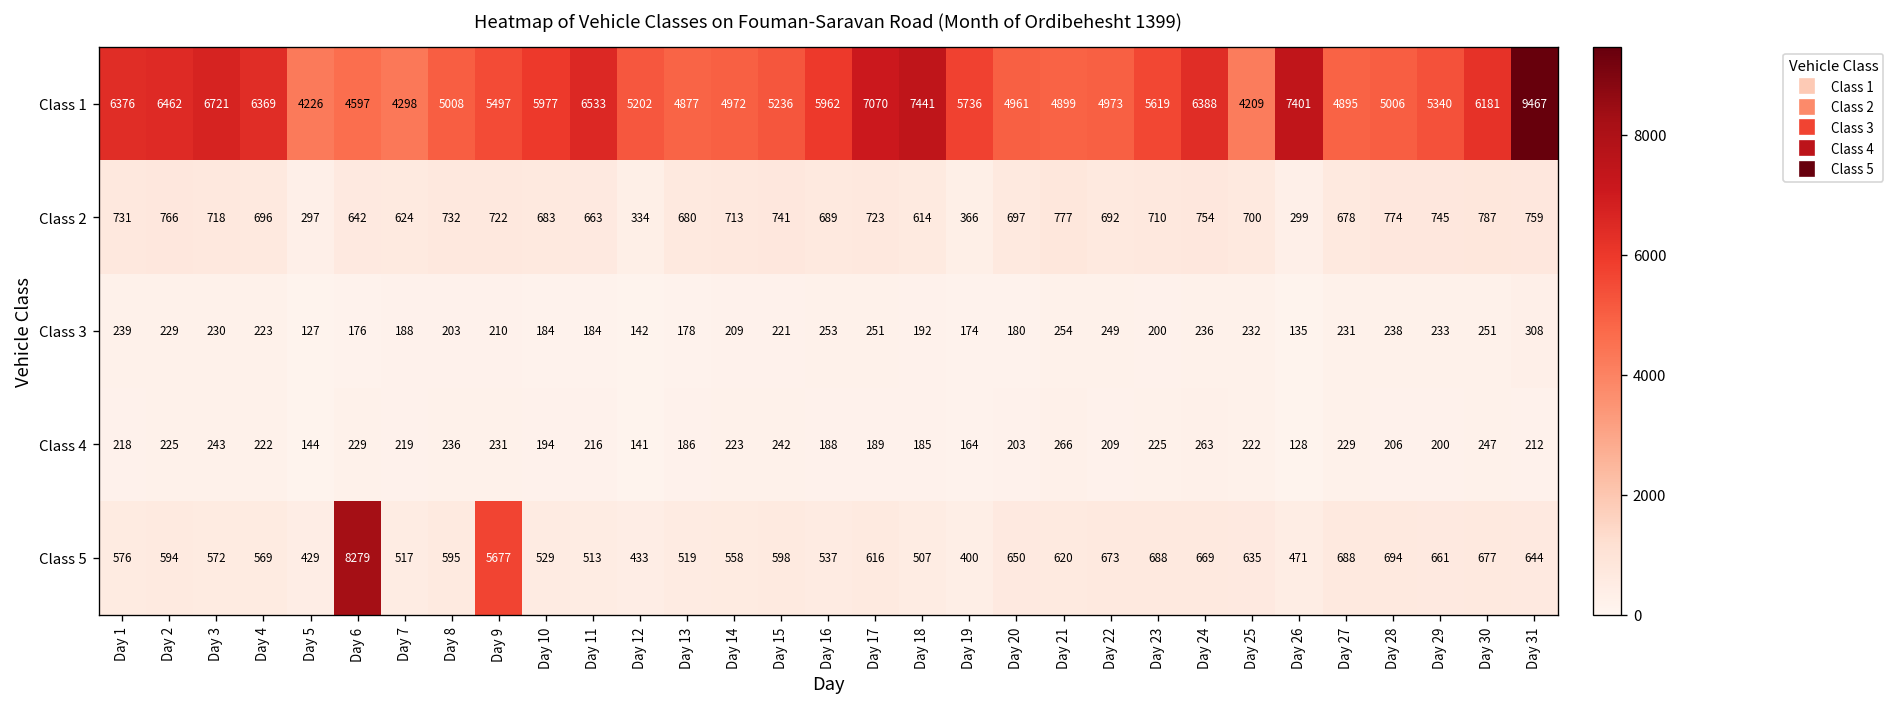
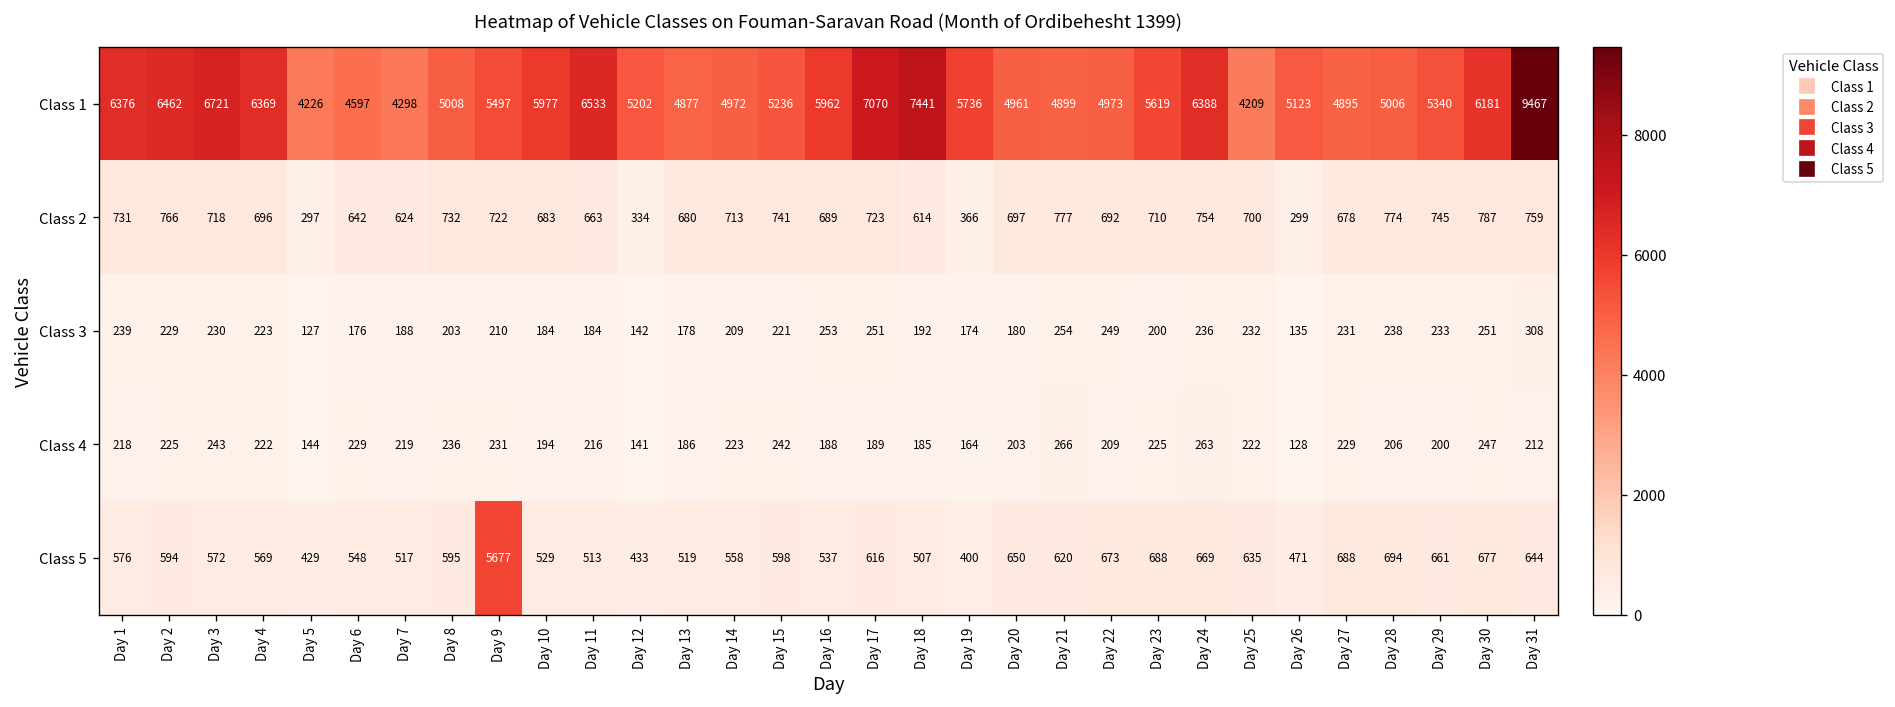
Class 1, Day 26: 7401 -> 5123
Class 5, Day 6: 8279 -> 548
